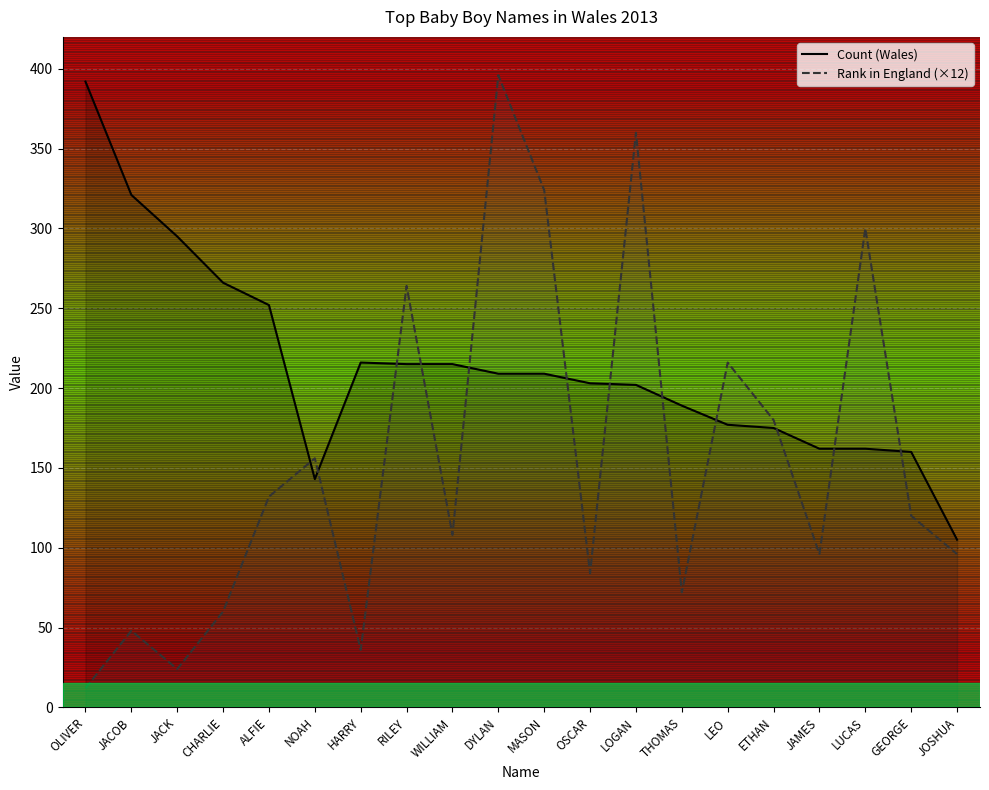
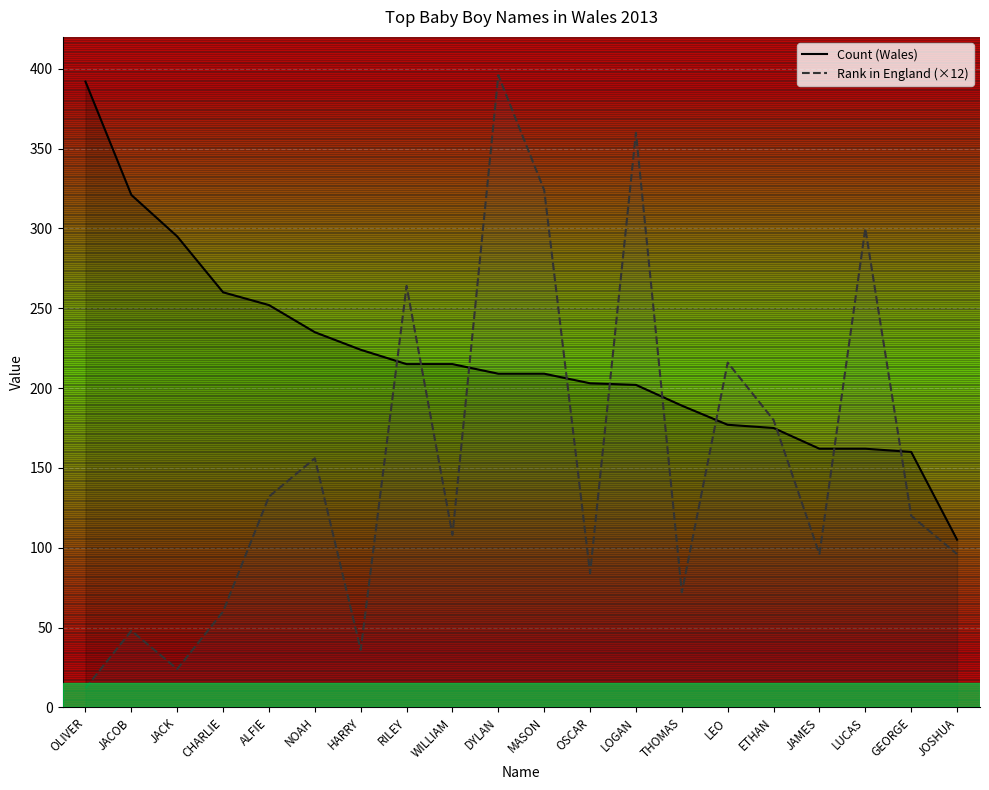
Count (Wales), CHARLIE: 266 -> 260
Count (Wales), NOAH: 143 -> 235
Count (Wales), HARRY: 216 -> 224
